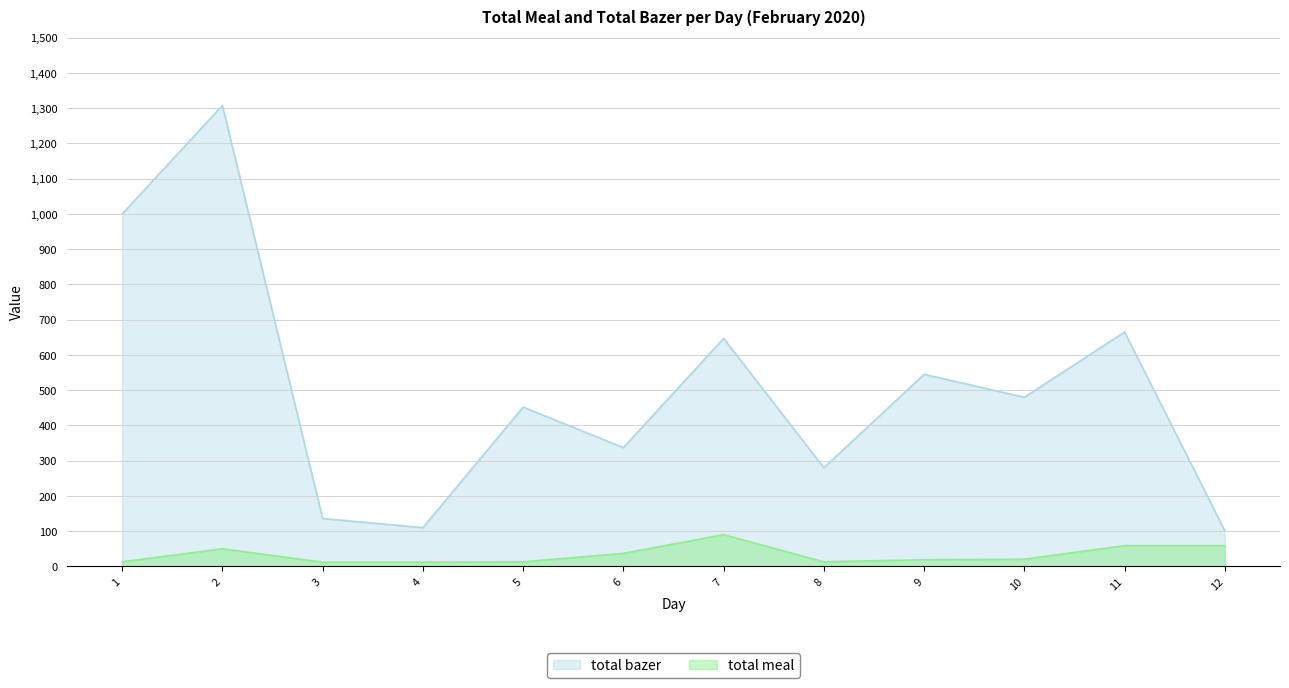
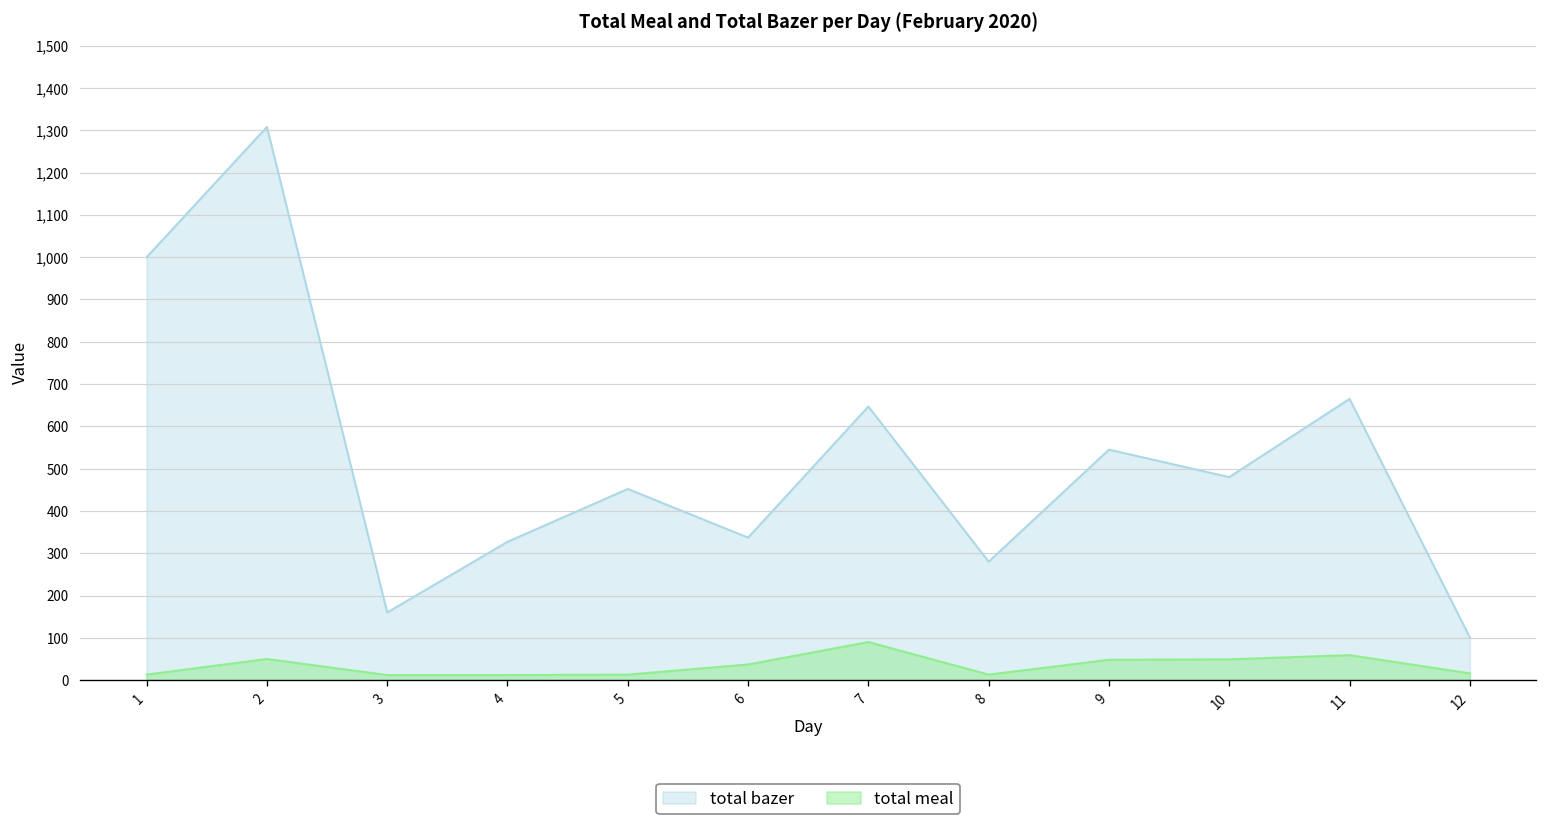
total bazer, 3: 140 -> 160
total bazer, 4: 110 -> 330
total meal, 9: 20 -> 50
total meal, 10: 20 -> 50
total meal, 12: 60 -> 20
